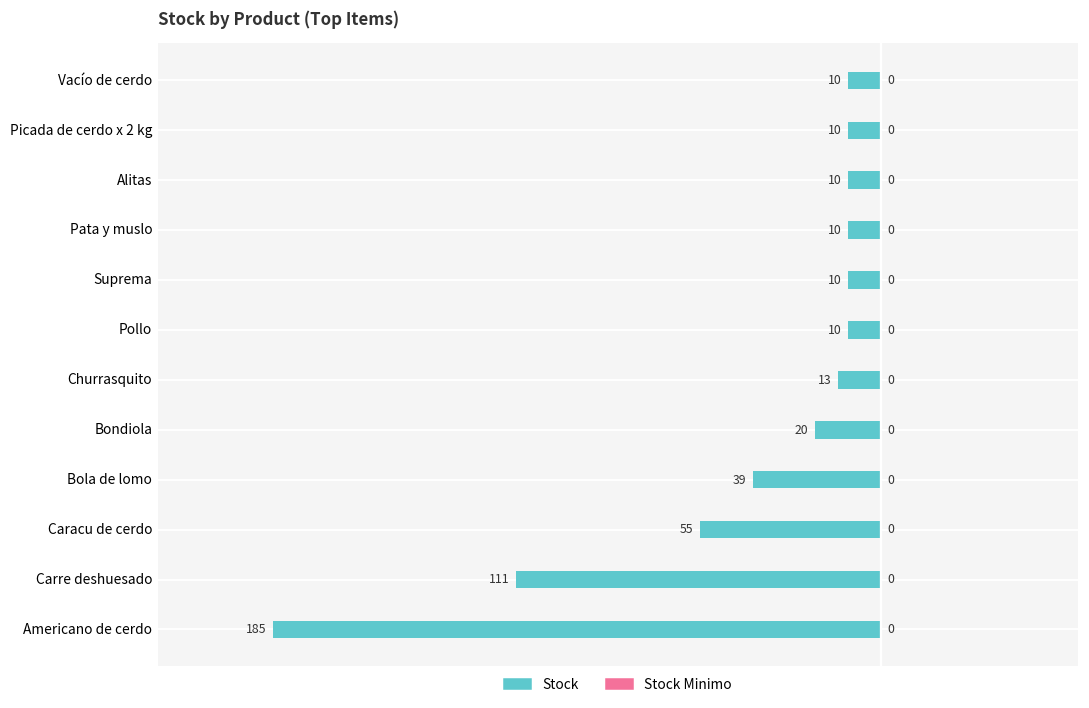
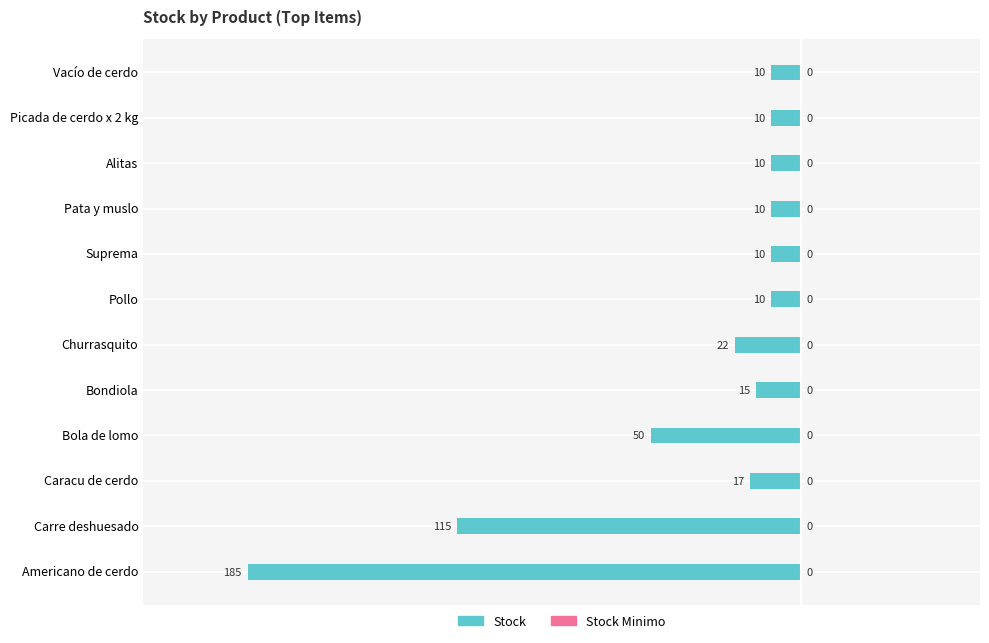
Stock, Churrasquito: 13 -> 22
Stock, Bondiola: 20 -> 15
Stock, Bola de lomo: 39 -> 50
Stock, Caracu de cerdo: 55 -> 17
Stock, Carre deshuesado: 111 -> 115
